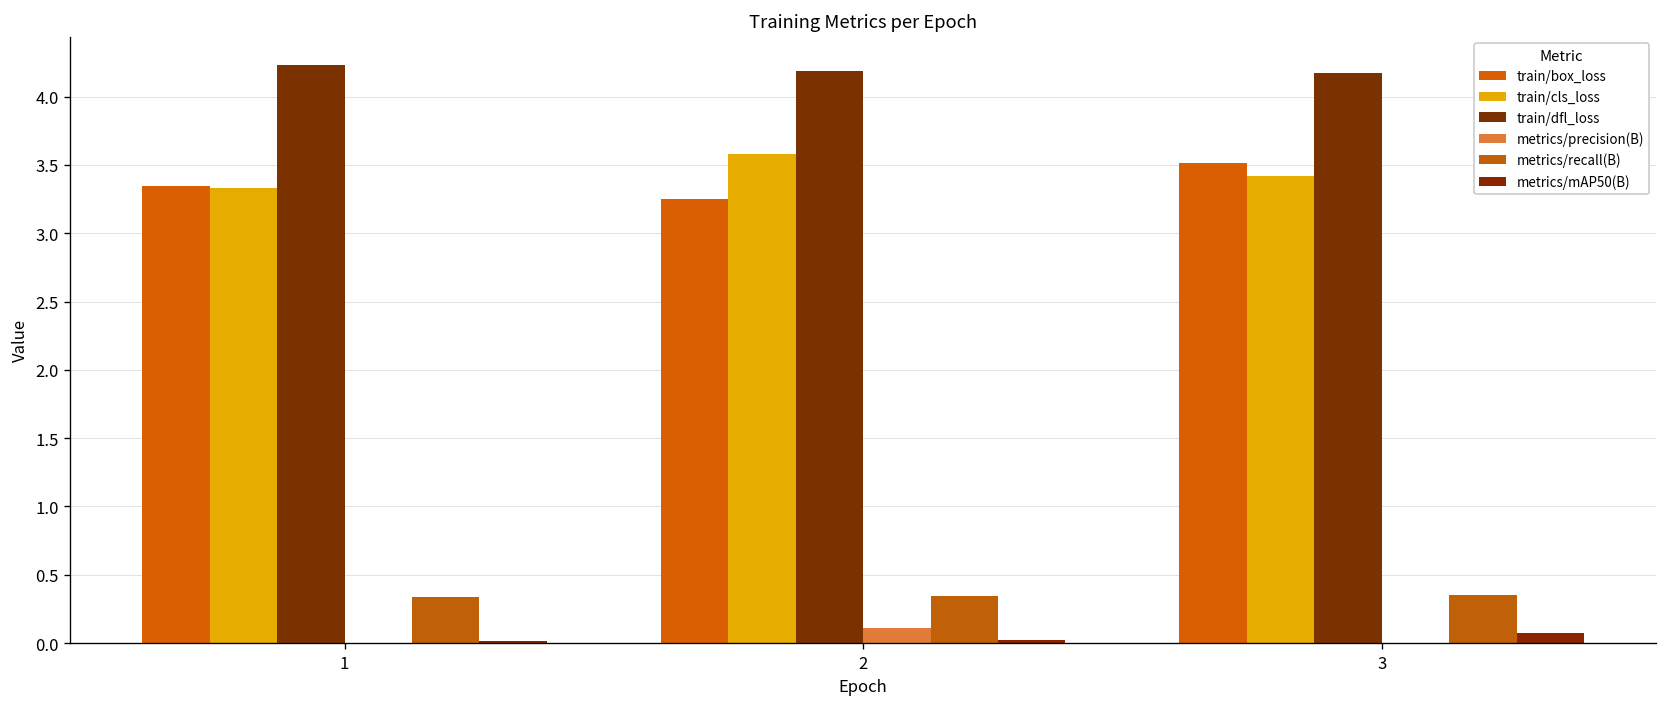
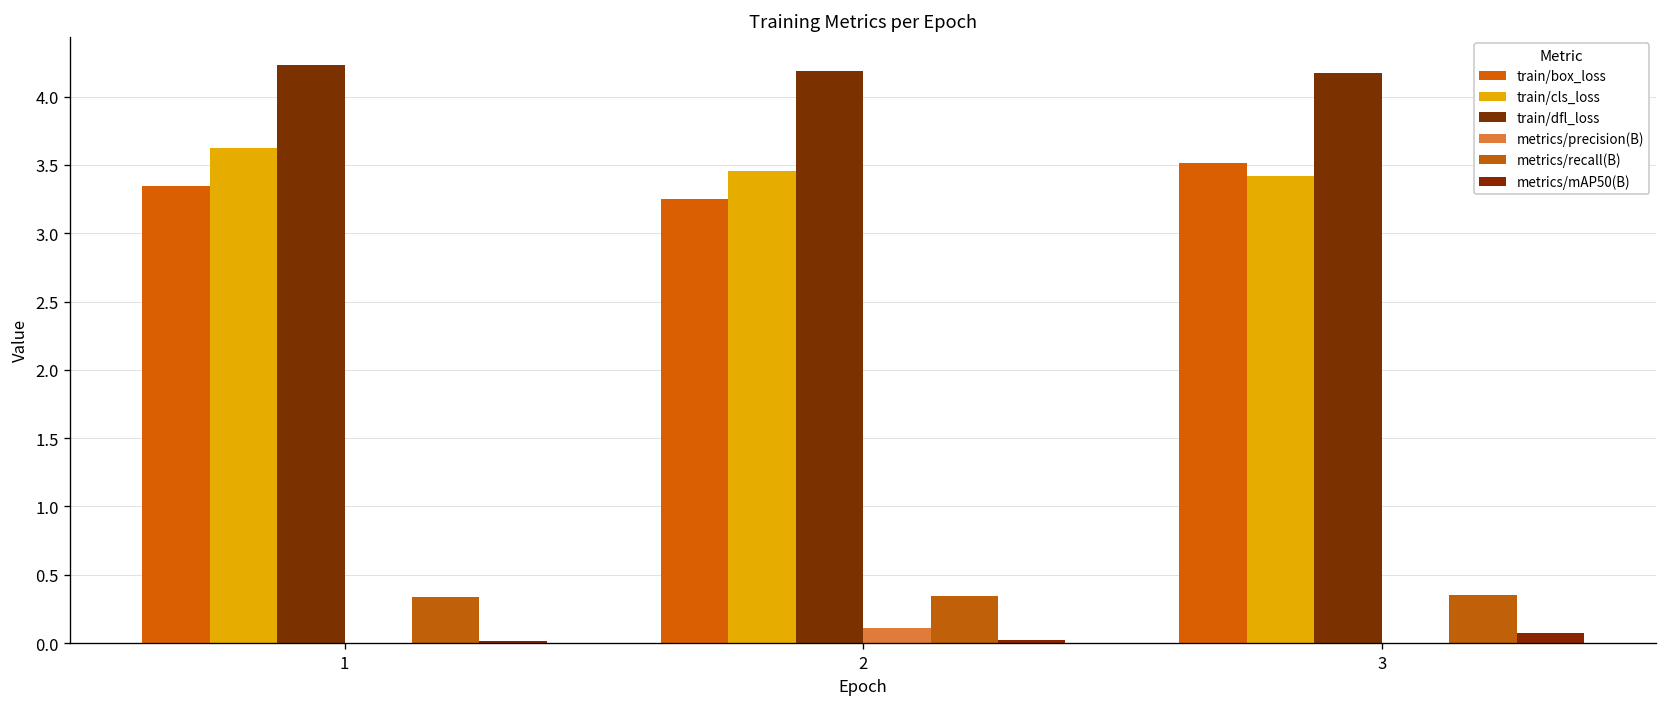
train/cls_loss, 1: 3.33 -> 3.62
train/cls_loss, 2: 3.58 -> 3.45
